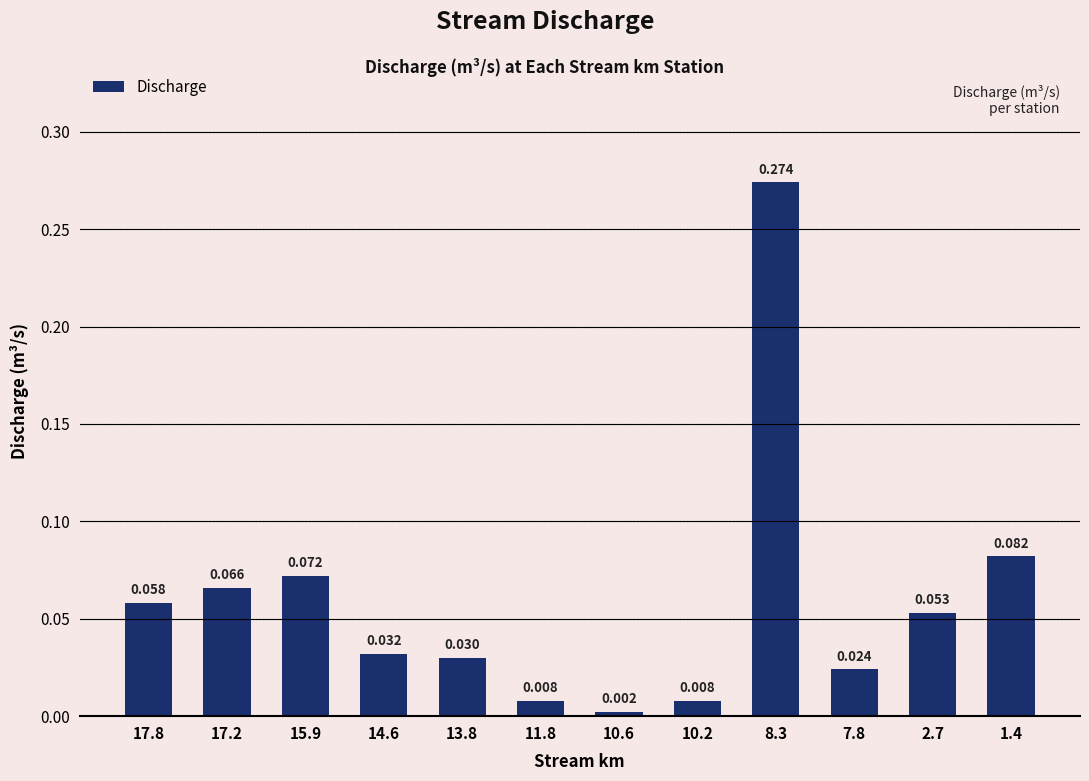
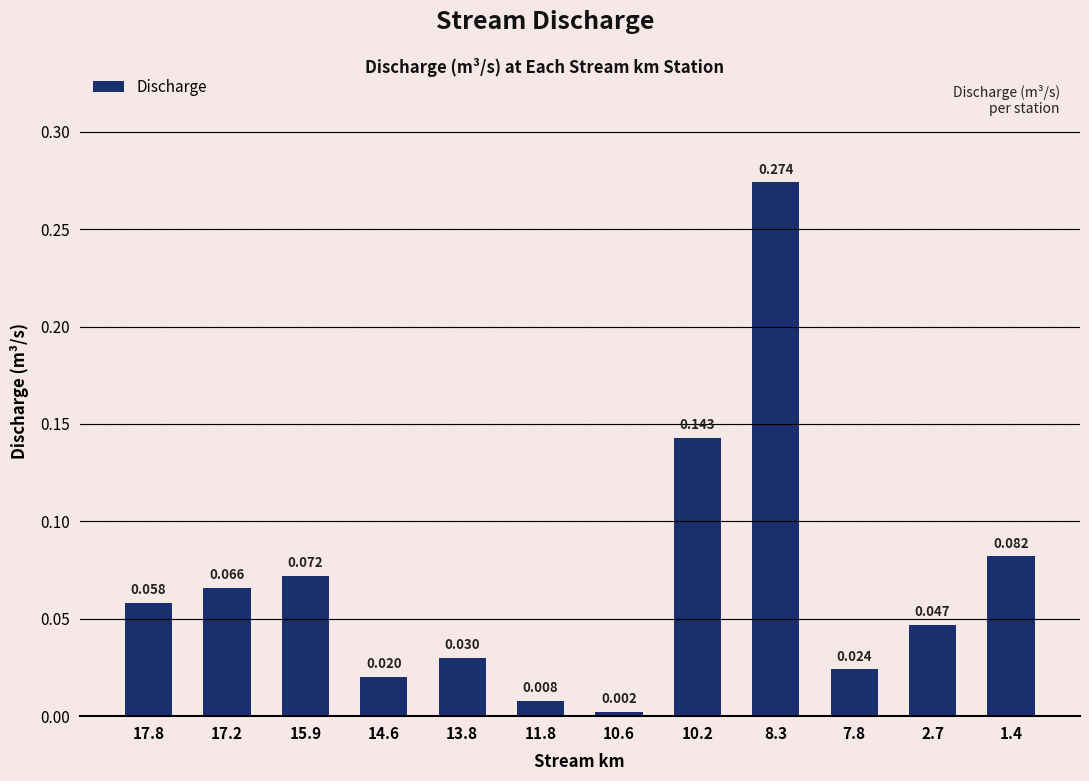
14.6: 0.032 -> 0.020
10.2: 0.008 -> 0.143
2.7: 0.053 -> 0.047
